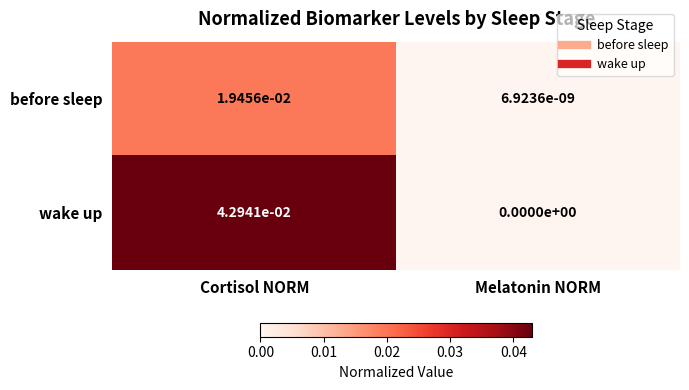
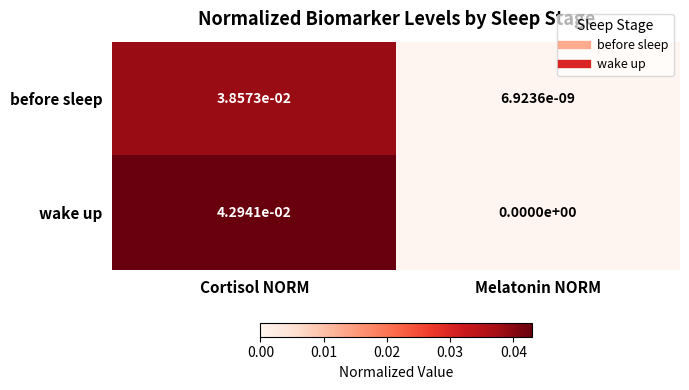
before sleep, Cortisol NORM: 1.9456e-02 -> 3.8573e-02
